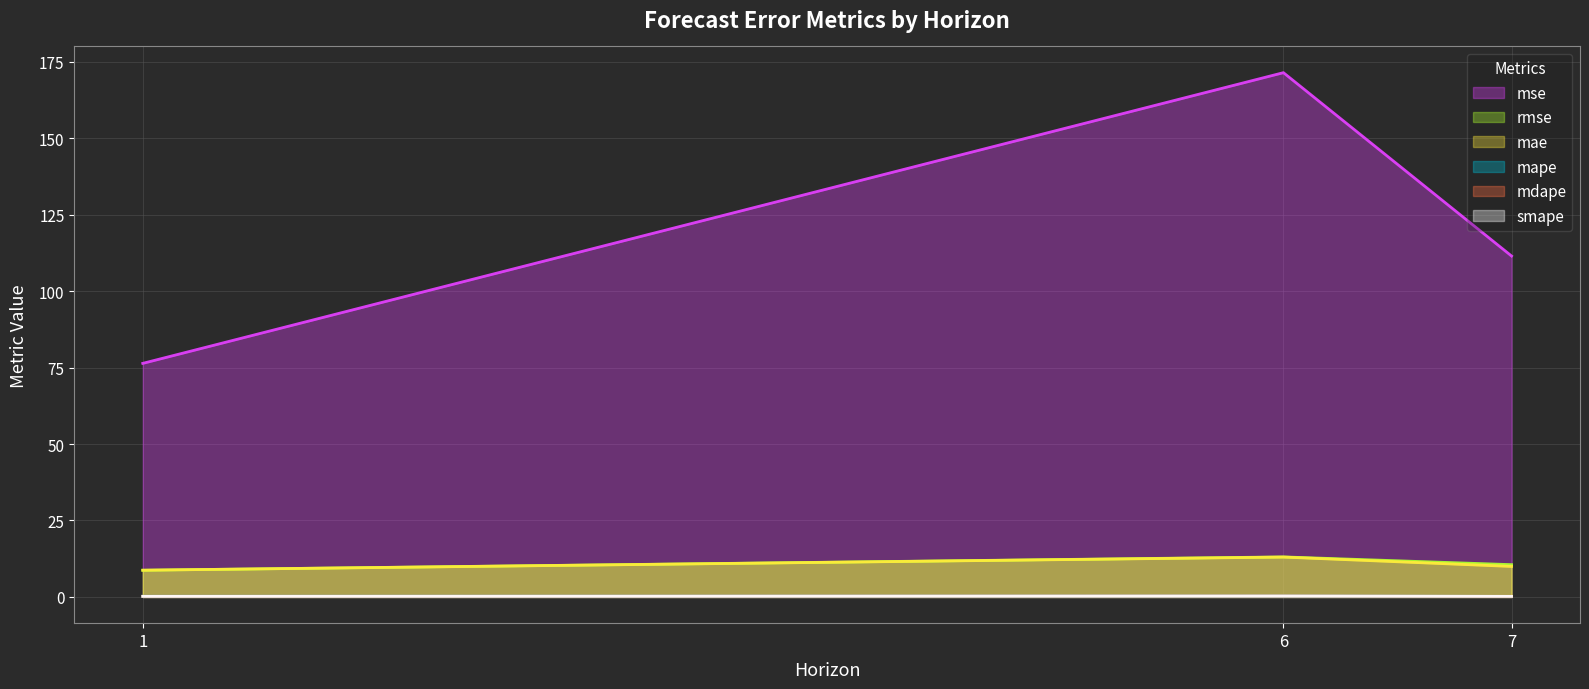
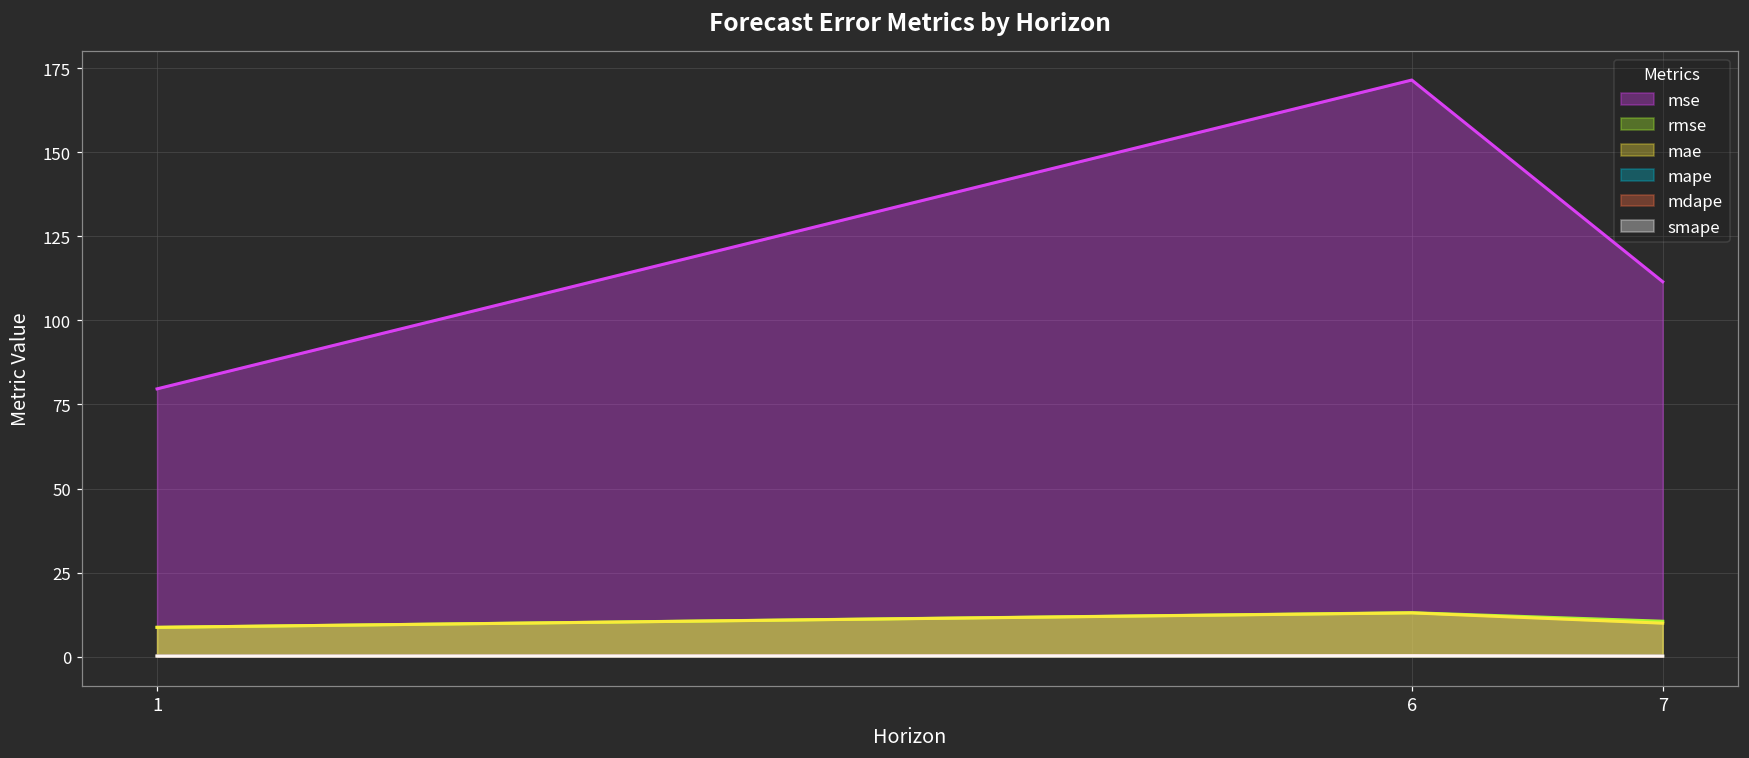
mse, 1: 76 -> 80
